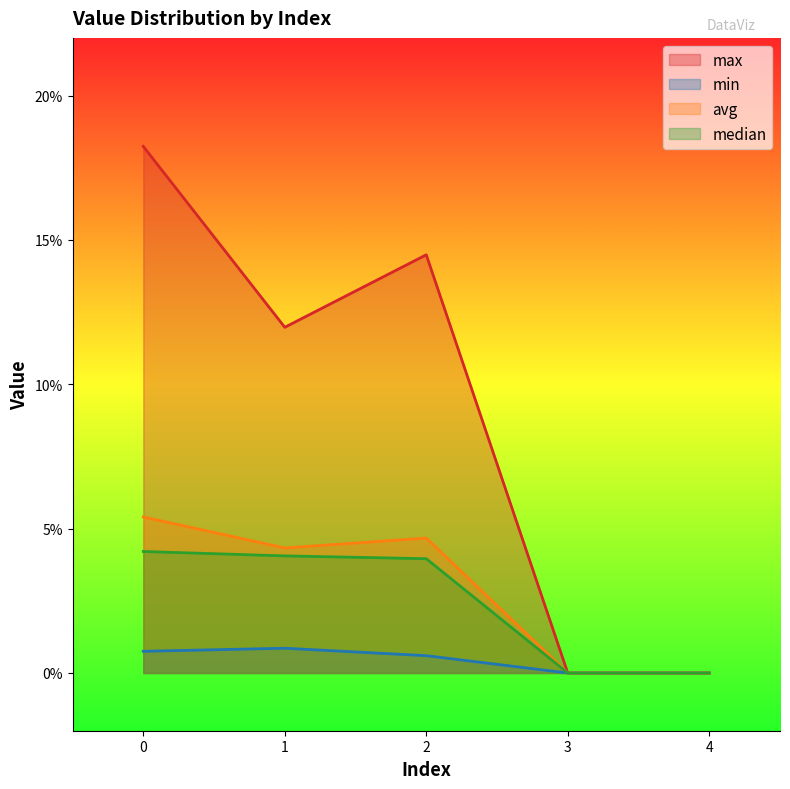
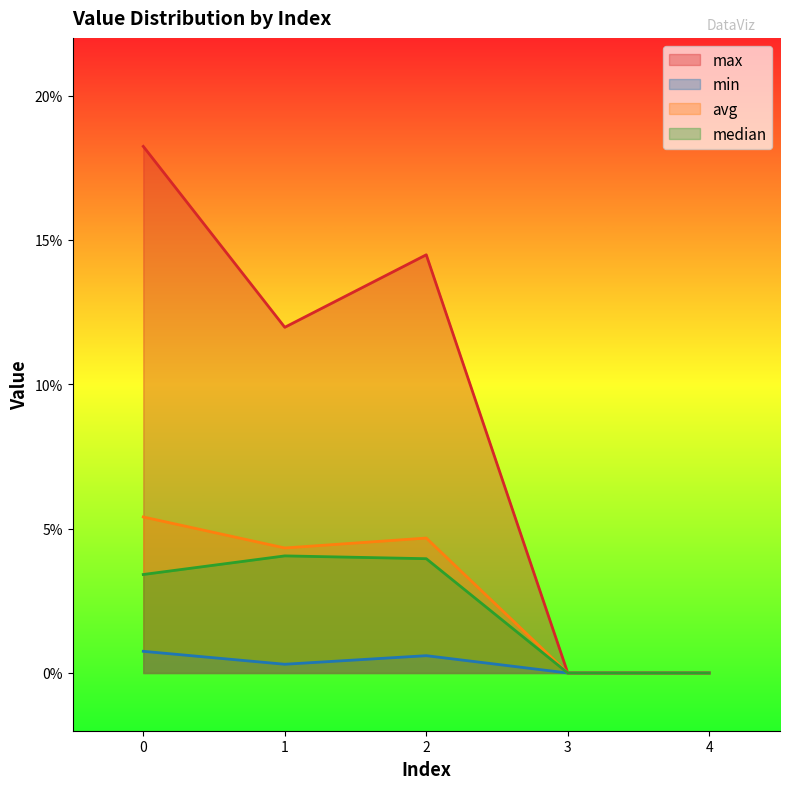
median, 0: 4.2% -> 3.4%
min, 1: 0.9% -> 0.3%
